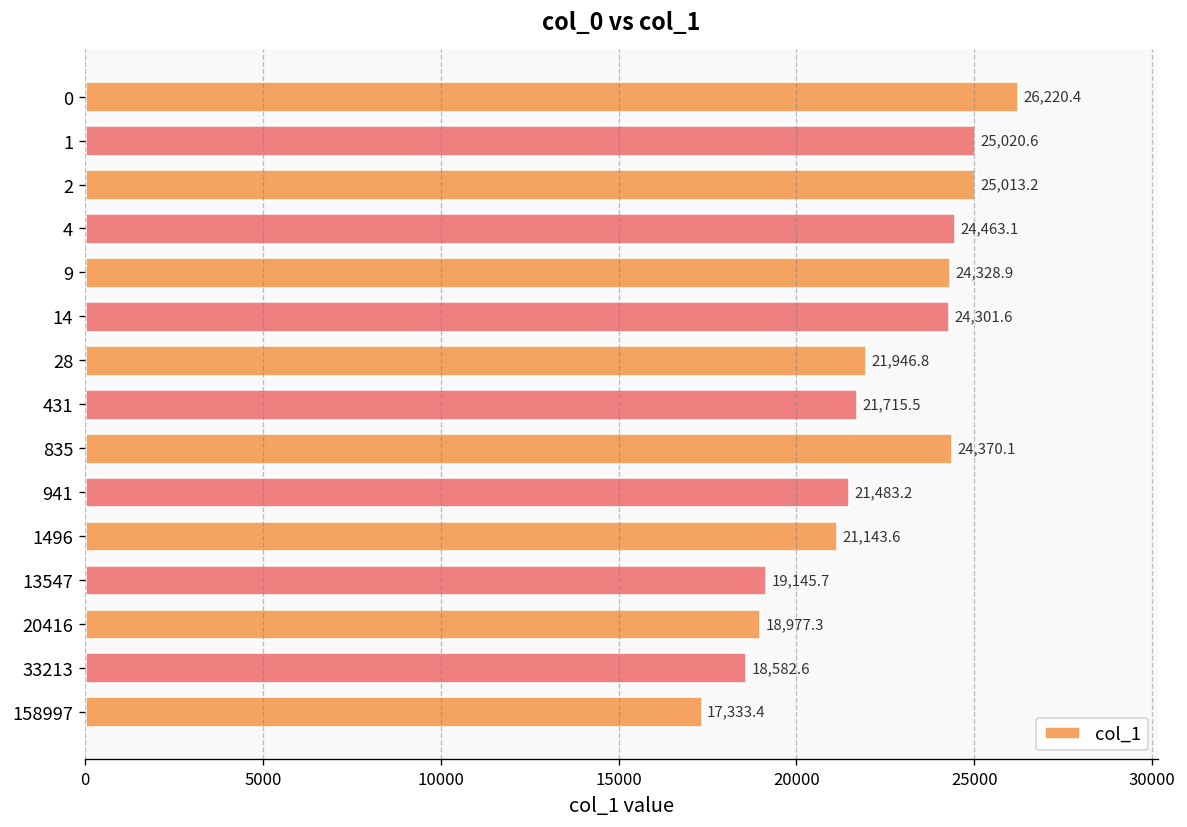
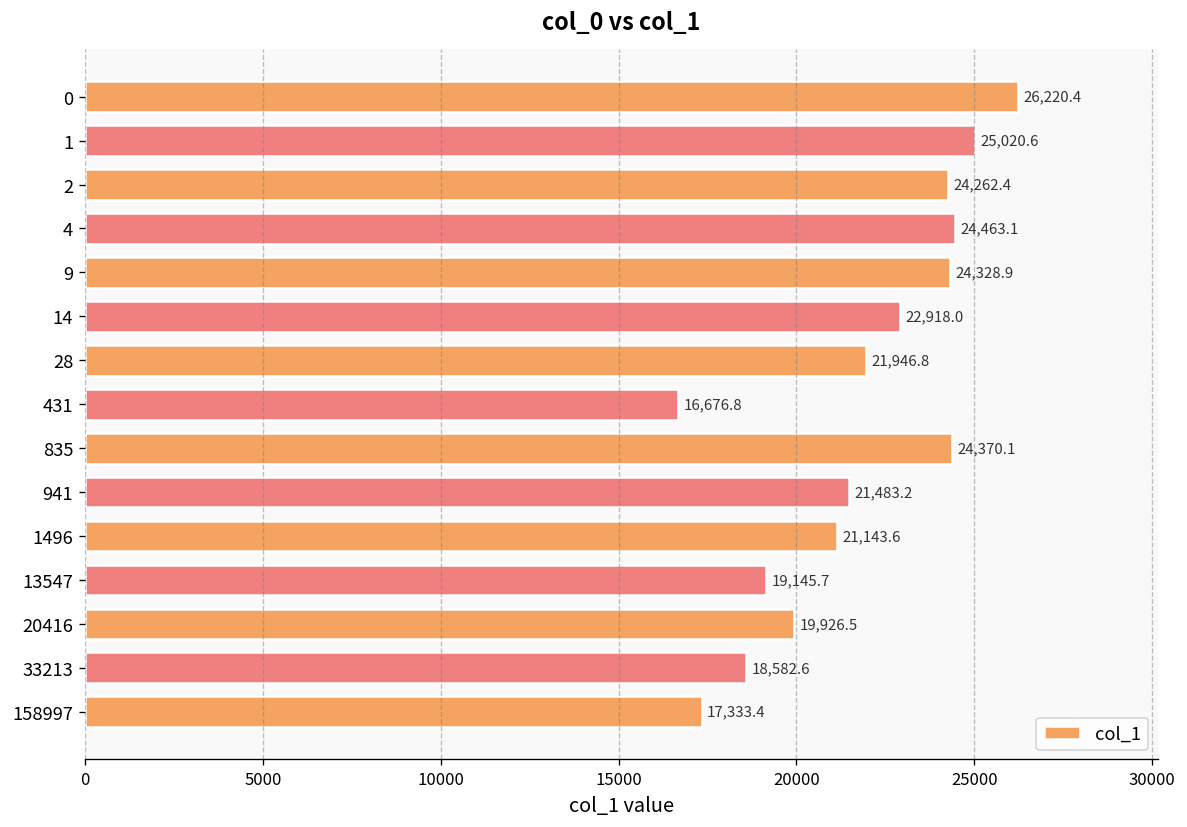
2: 25,013.2 -> 24,262.4
14: 24,301.6 -> 22,918.0
431: 21,715.5 -> 16,676.8
20416: 18,977.3 -> 19,926.5
